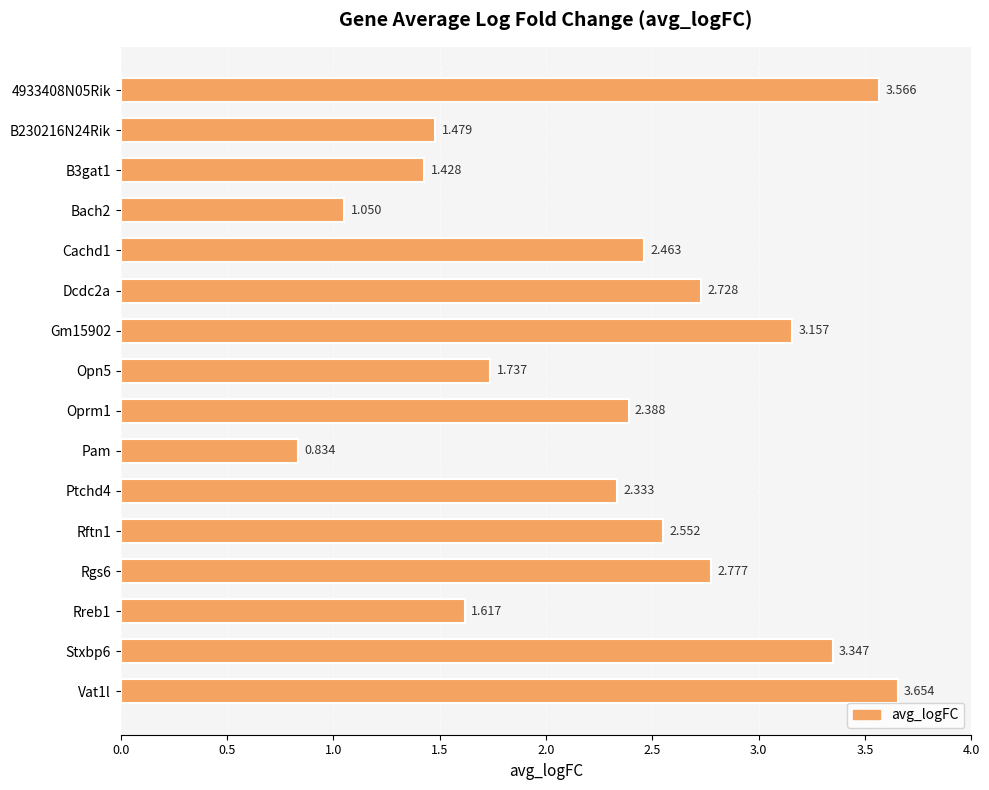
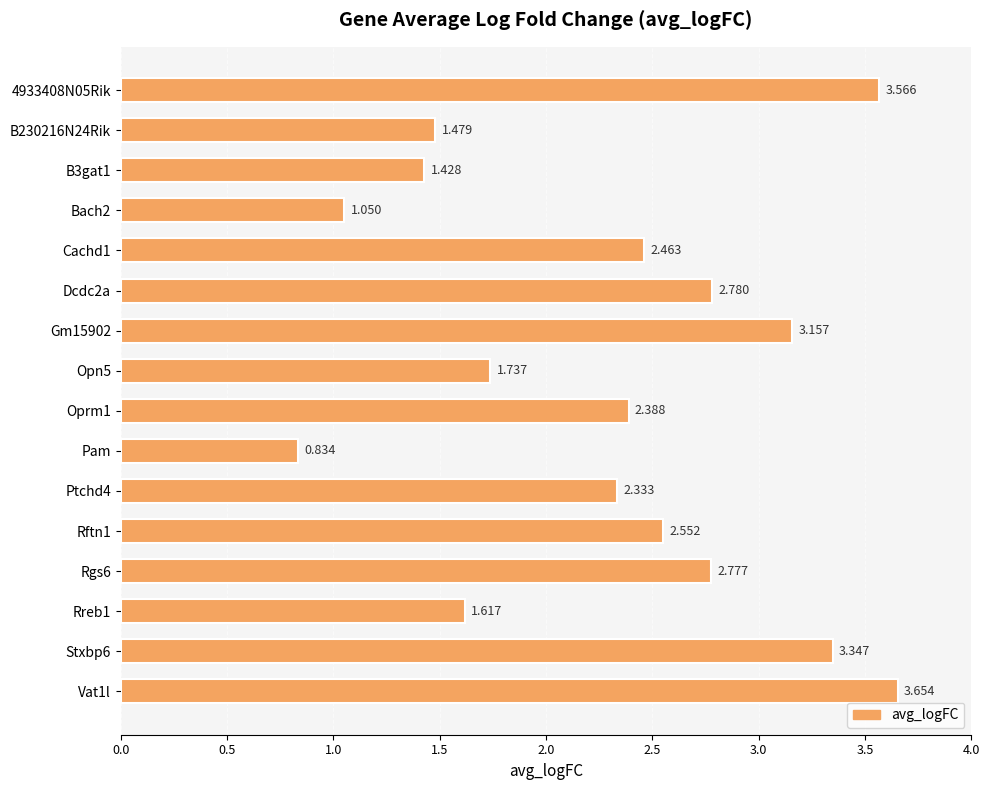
Dcdc2a: 2.728 -> 2.780
